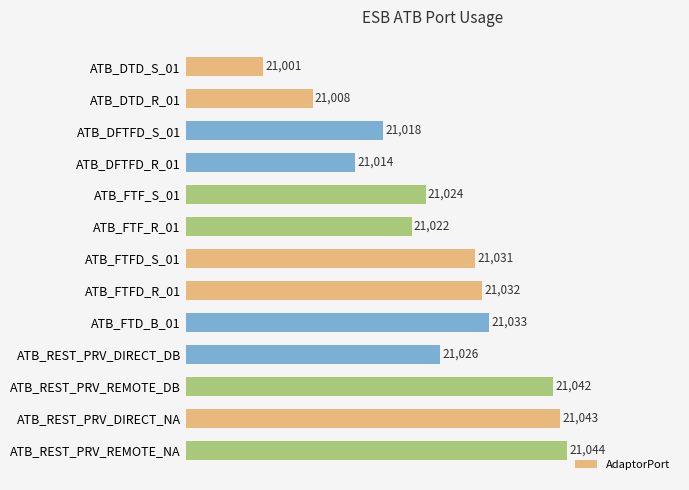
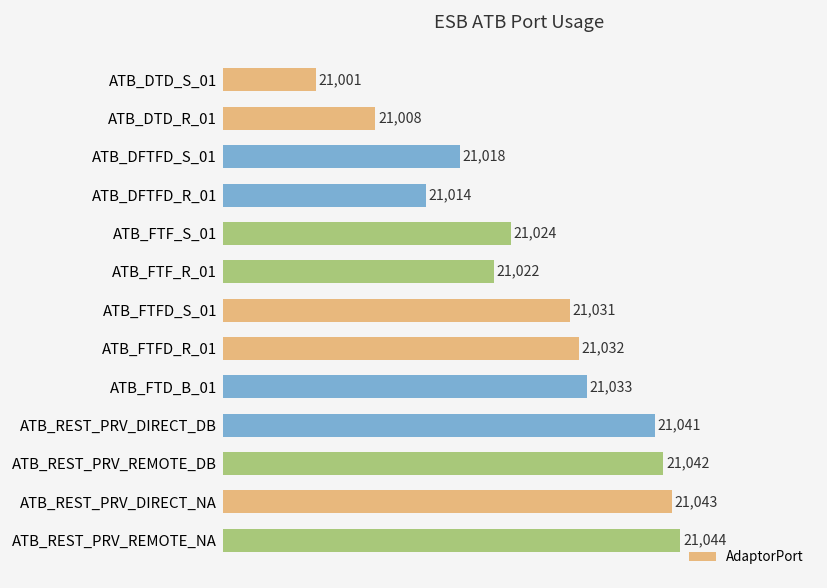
ATB_REST_PRV_DIRECT_DB: 21,026 -> 21,041
